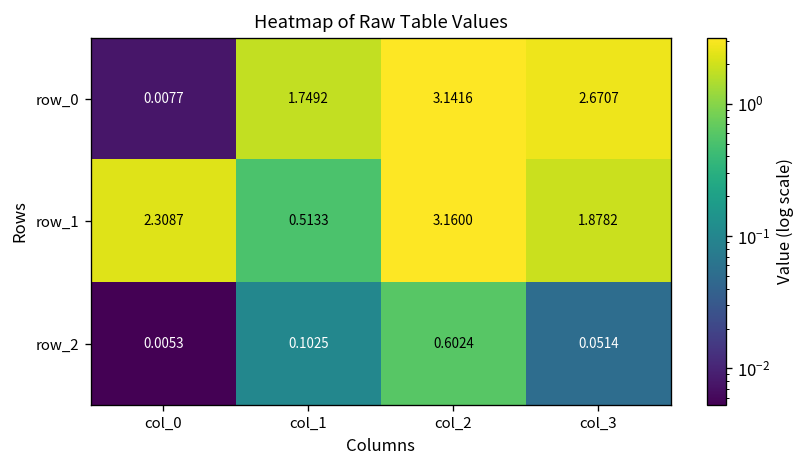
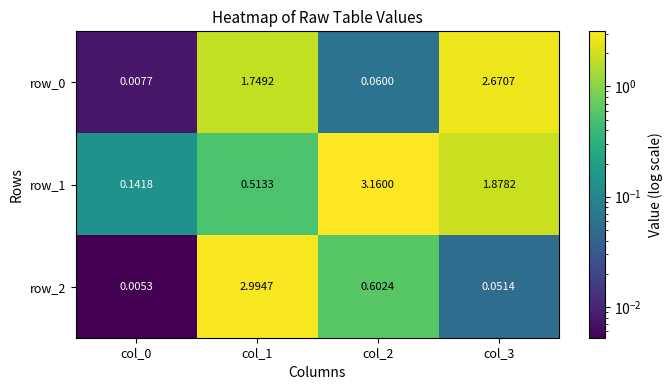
row_0, col_2: 3.1416 -> 0.0600
row_1, col_0: 2.3087 -> 0.1418
row_2, col_1: 0.1025 -> 2.9947
